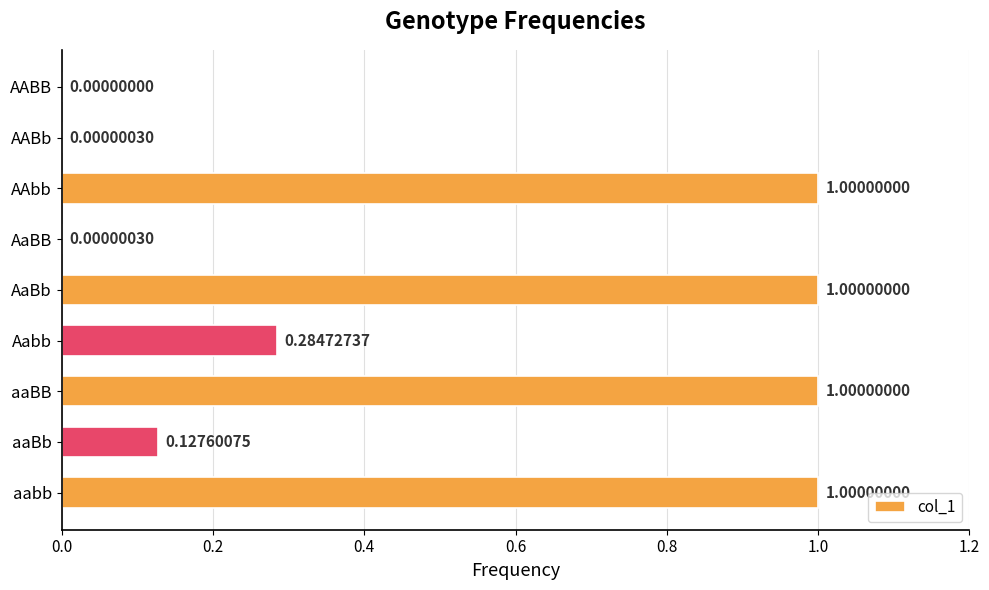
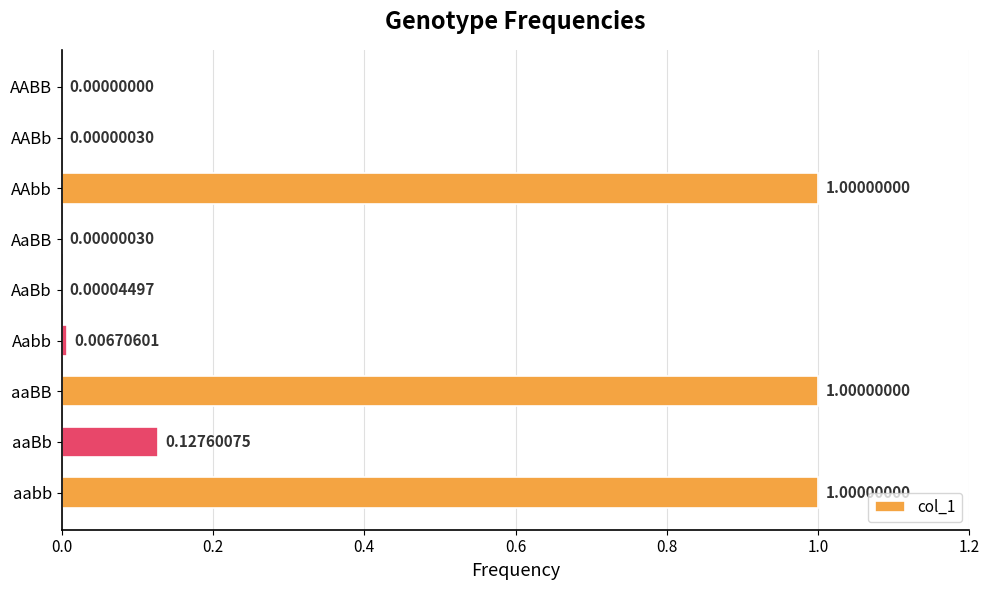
AaBb: 1.00000000 -> 0.00004497
Aabb: 0.28472737 -> 0.00670601
